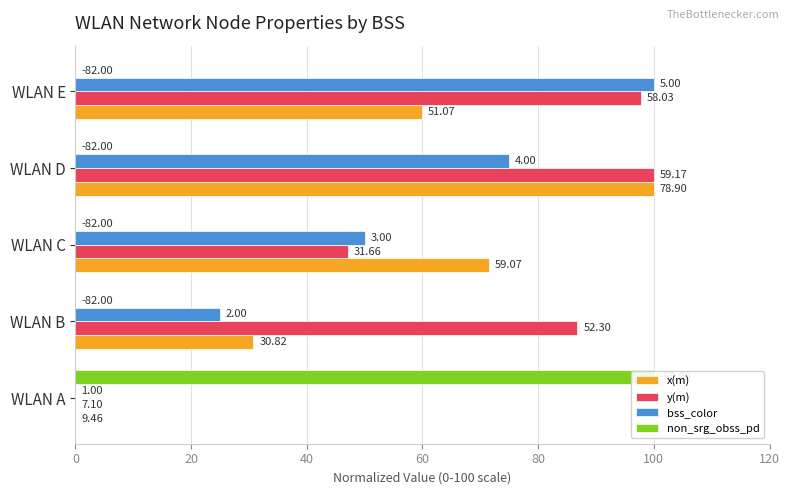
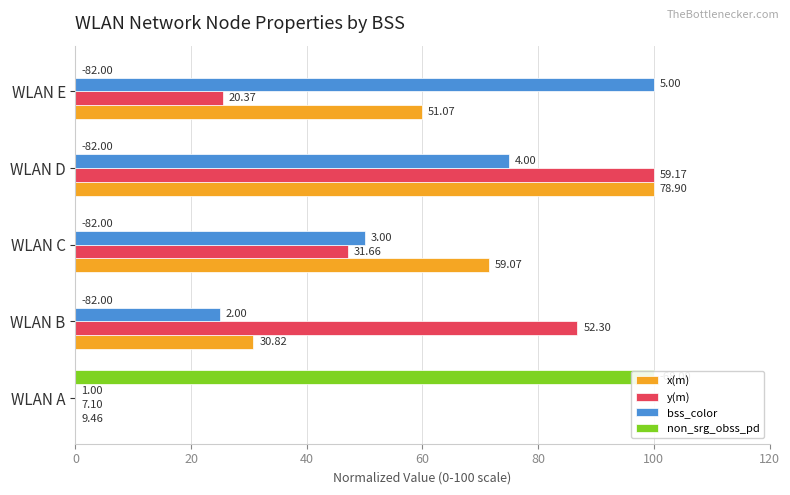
y(m), WLAN E: 58.03 -> 20.37
